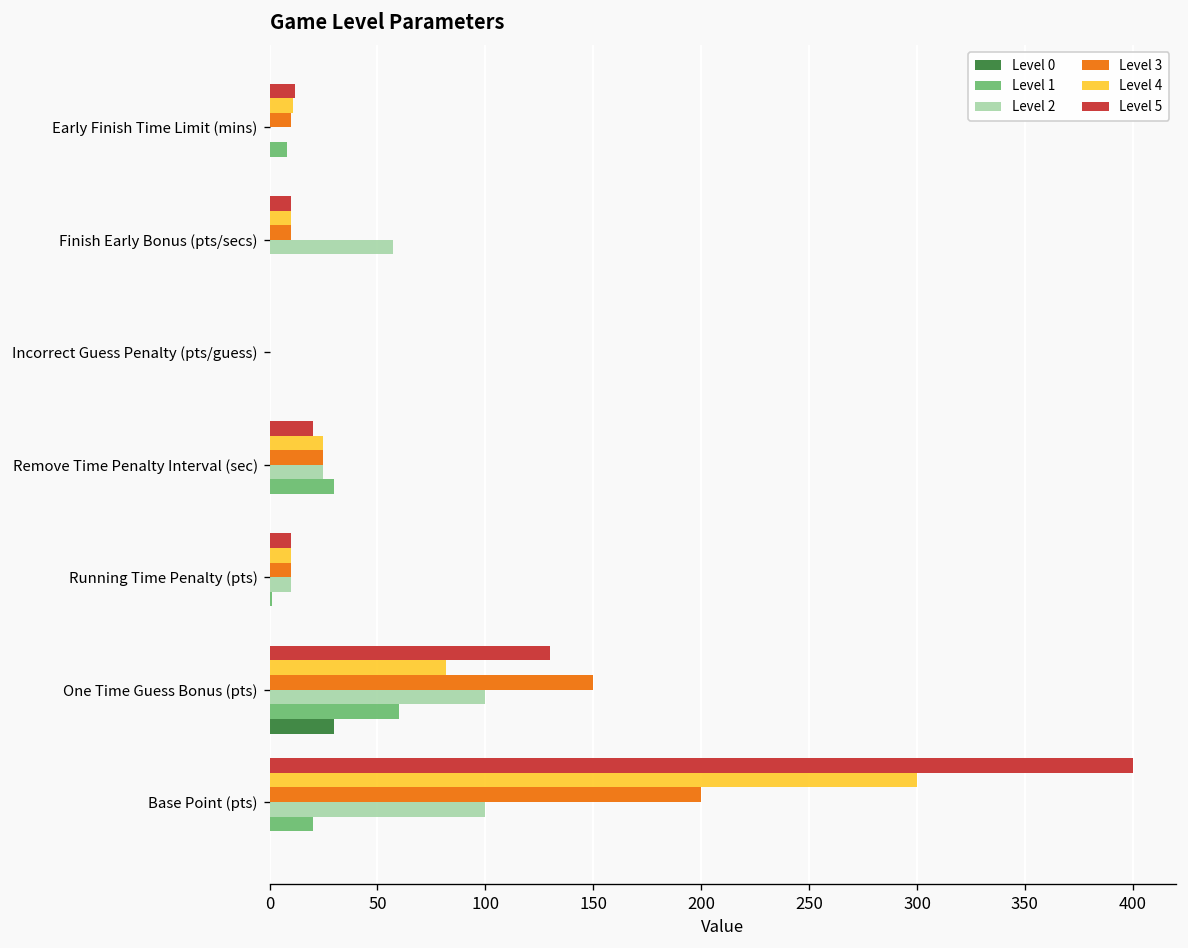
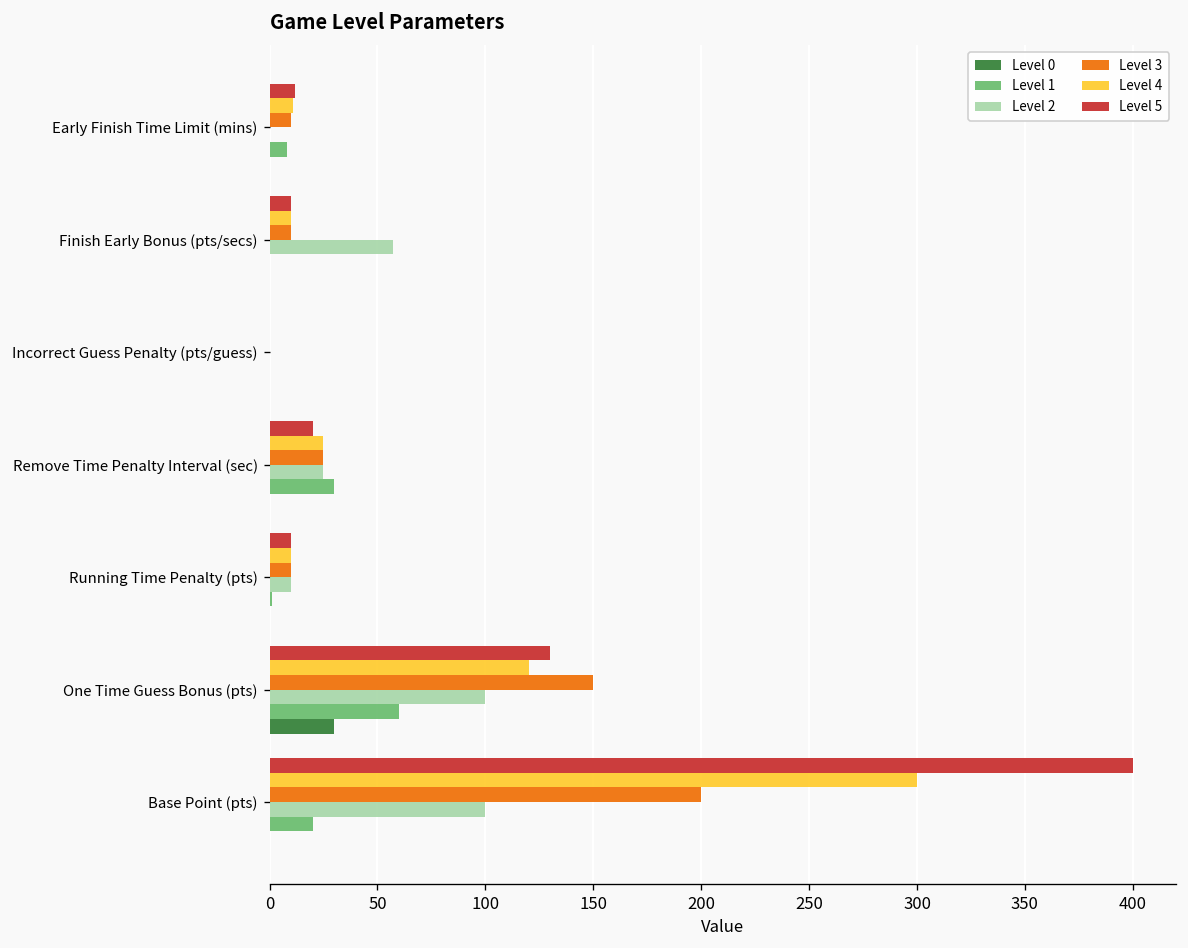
Level 4, One Time Guess Bonus (pts): 82 -> 120
